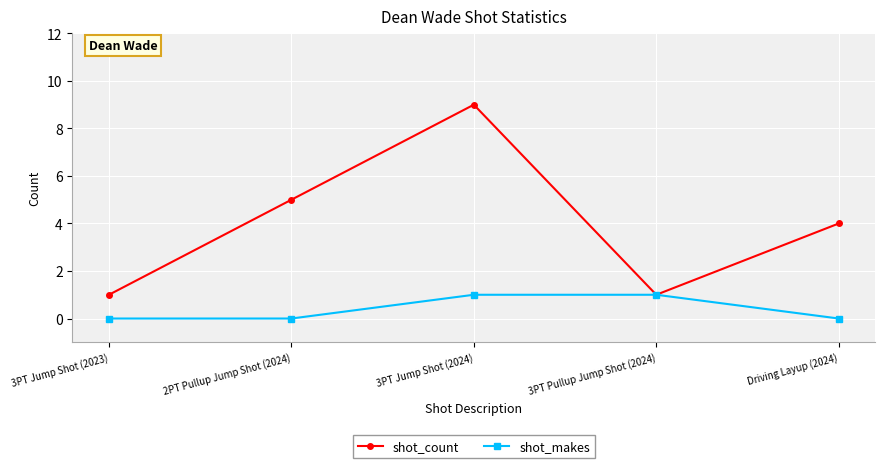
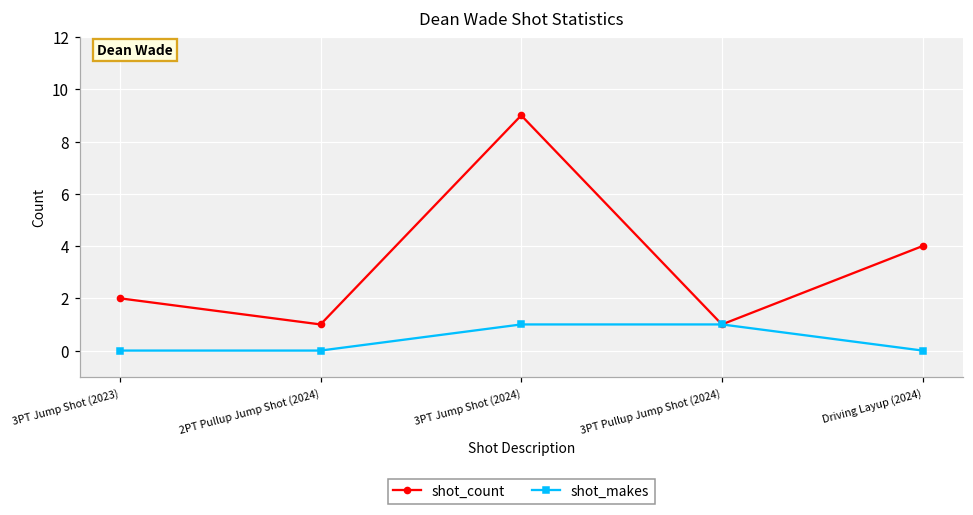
shot_count, 3PT Jump Shot (2023): 1 -> 2
shot_count, 2PT Pullup Jump Shot (2024): 5 -> 1
